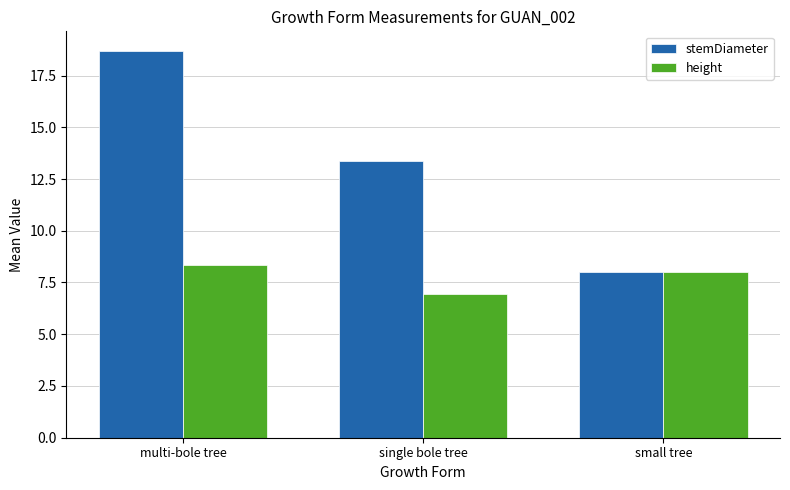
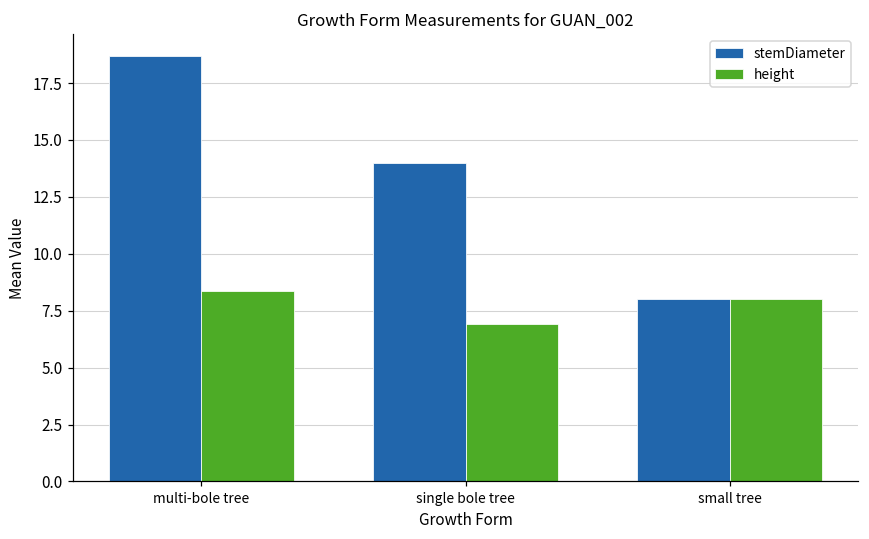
stemDiameter, single bole tree: 13.4 -> 14.0
